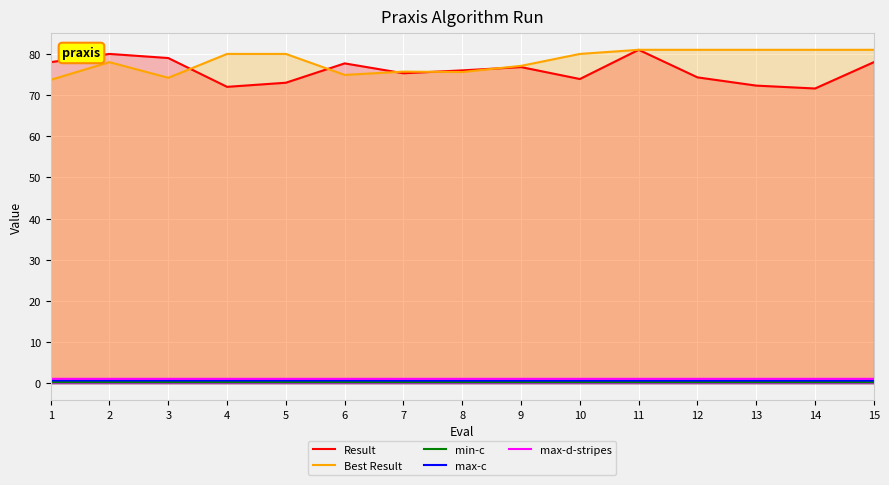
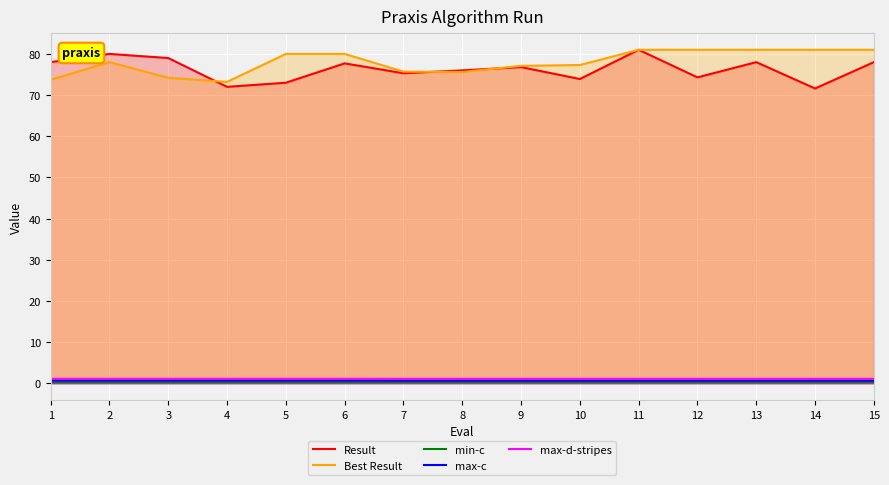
Best Result, 4: 80 -> 73
Best Result, 6: 75 -> 80
Best Result, 10: 80 -> 77
Result, 13: 72 -> 78
